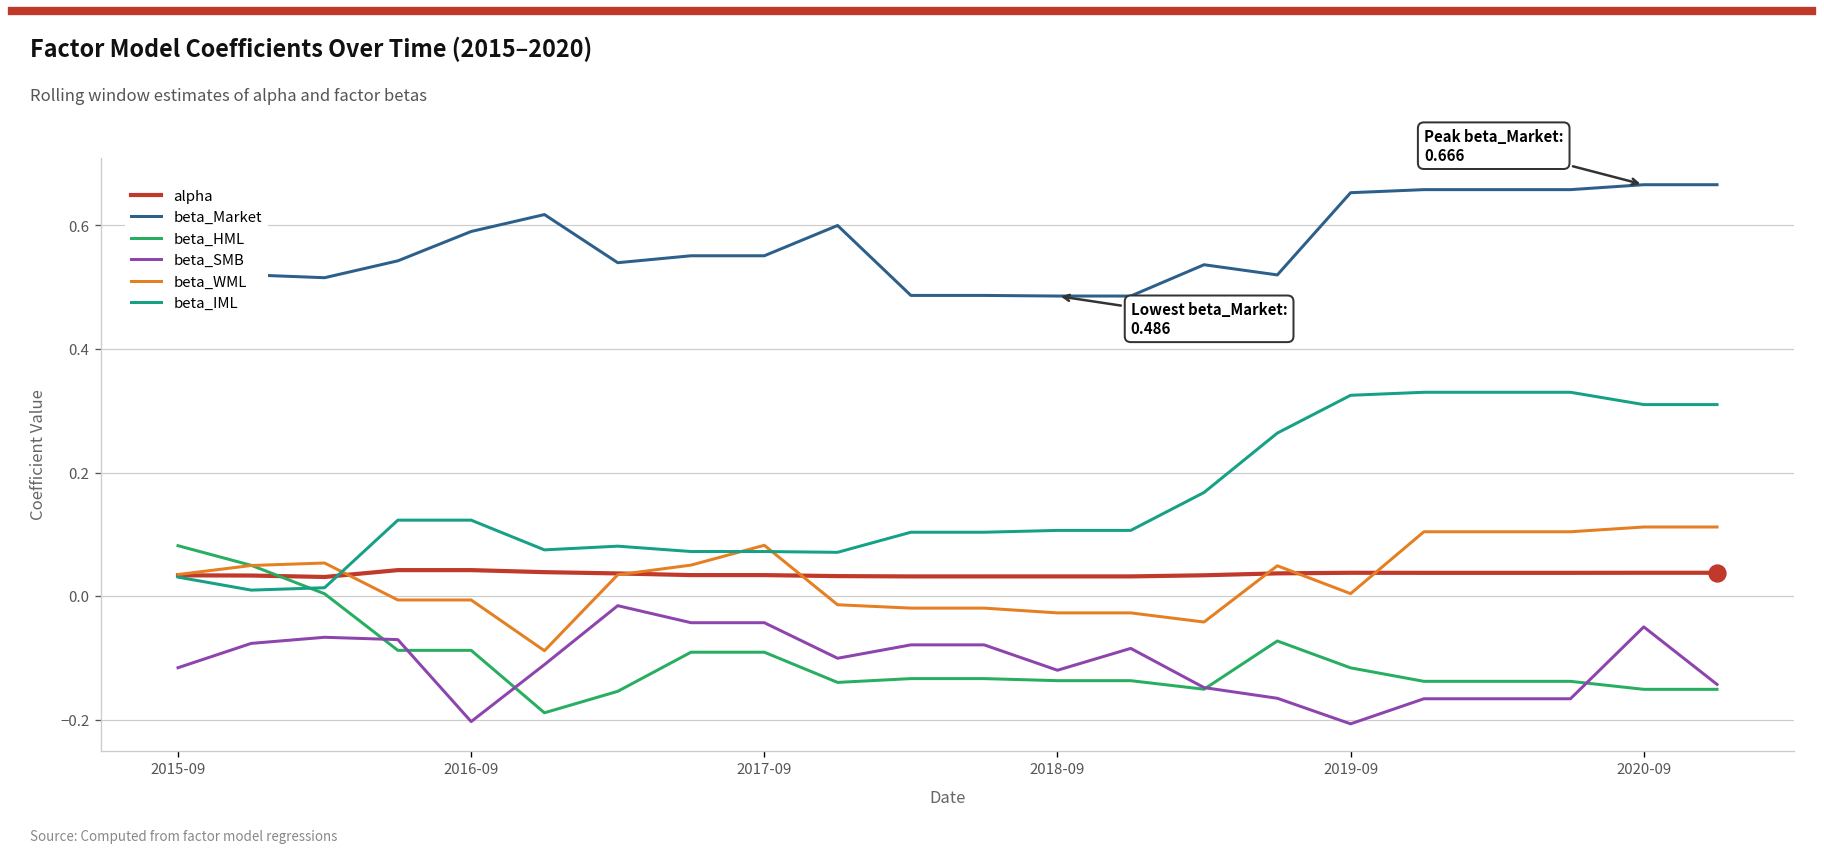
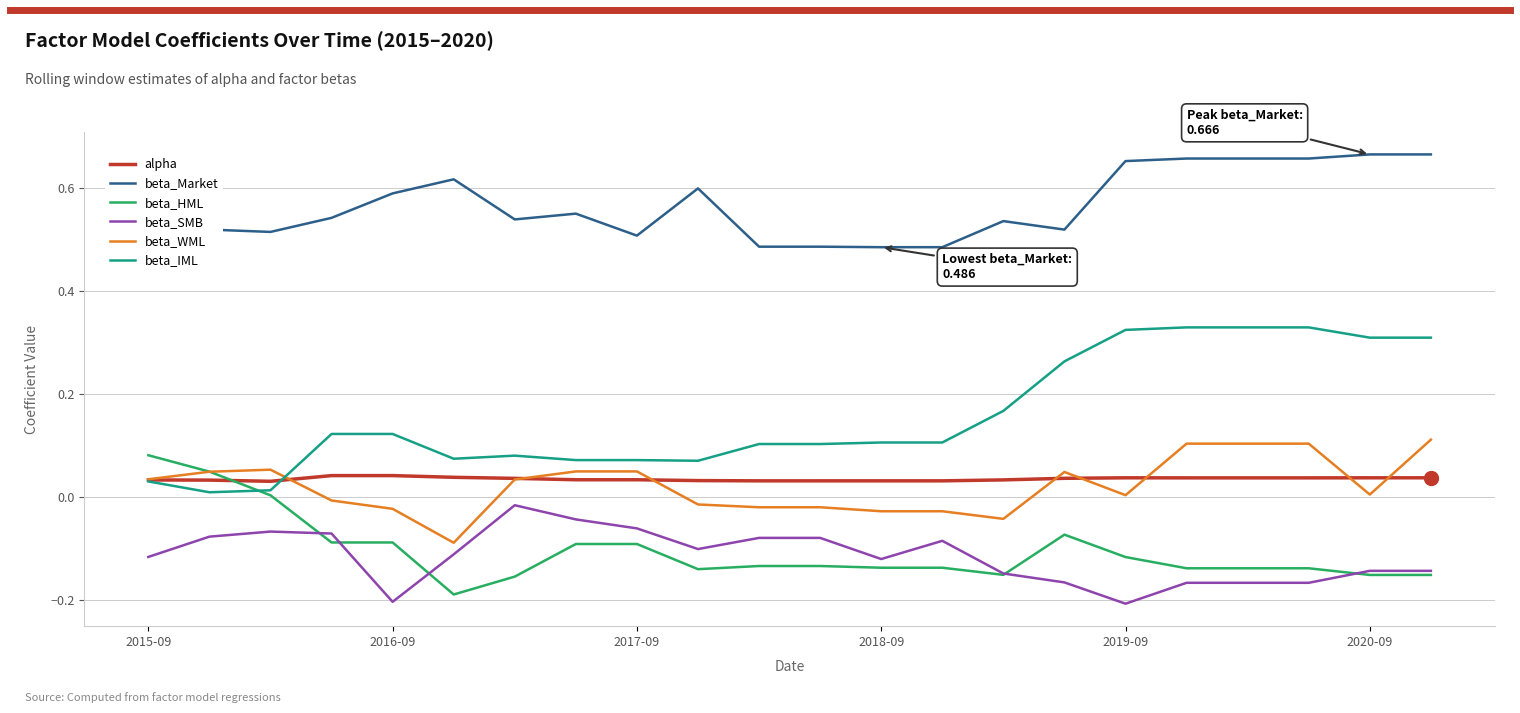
beta_WML, 2016-09: -0.01 -> -0.02
beta_Market, 2017-09: 0.55 -> 0.51
beta_SMB, 2017-09: -0.04 -> -0.06
beta_WML, 2017-09: 0.08 -> 0.05
beta_SMB, 2020-09: -0.05 -> -0.14
beta_WML, 2020-09: 0.11 -> 0.01
